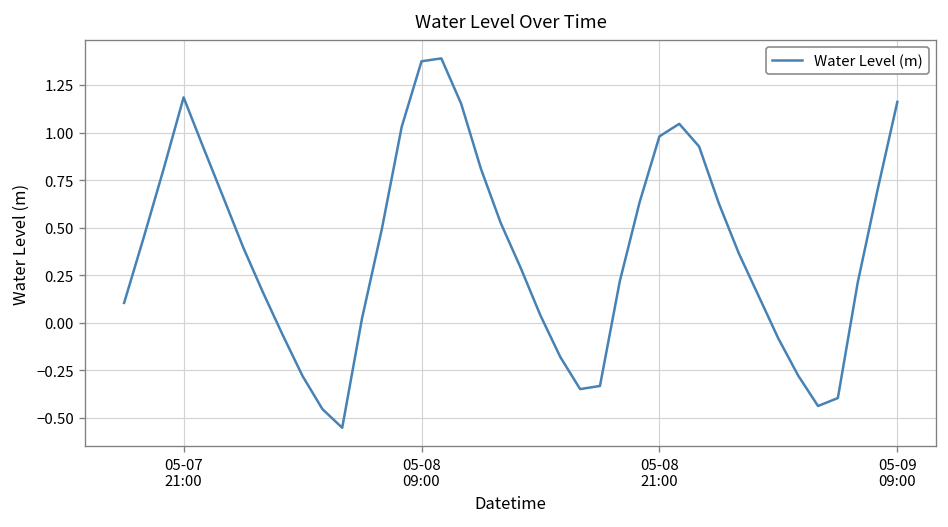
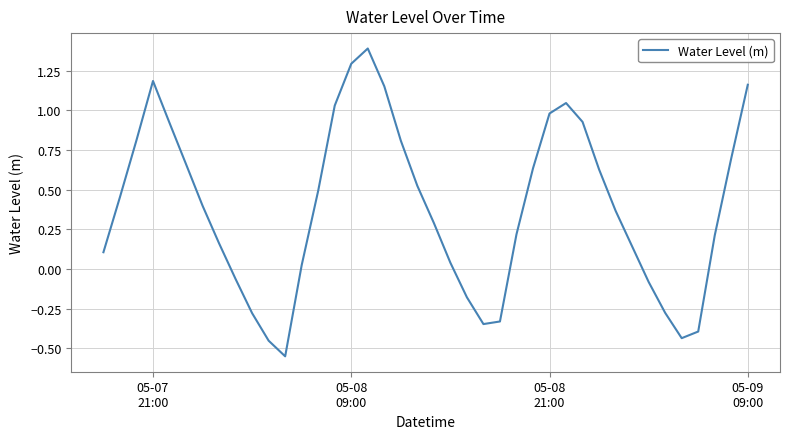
05-08 09:00: 1.37 -> 1.29
